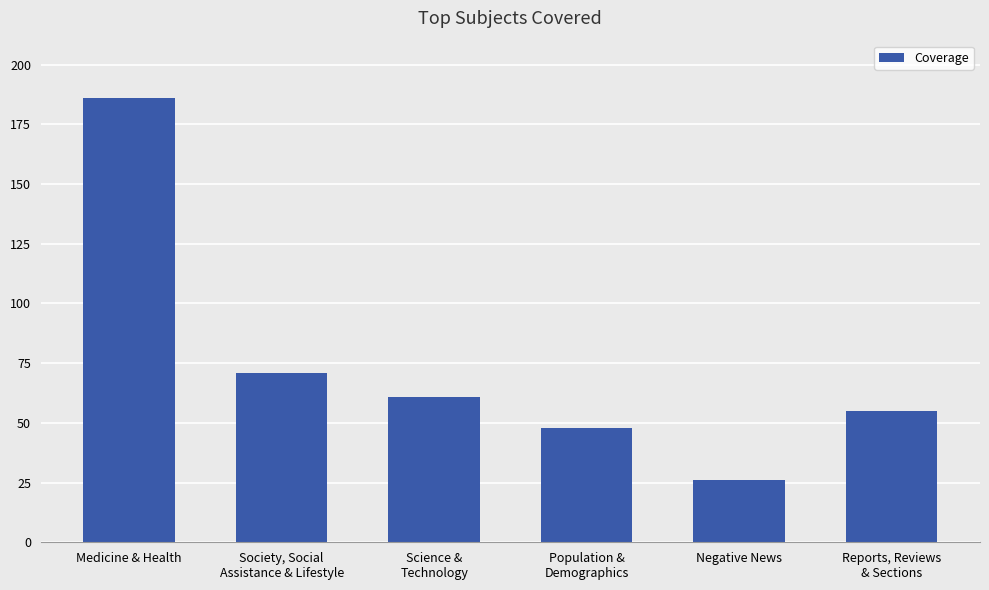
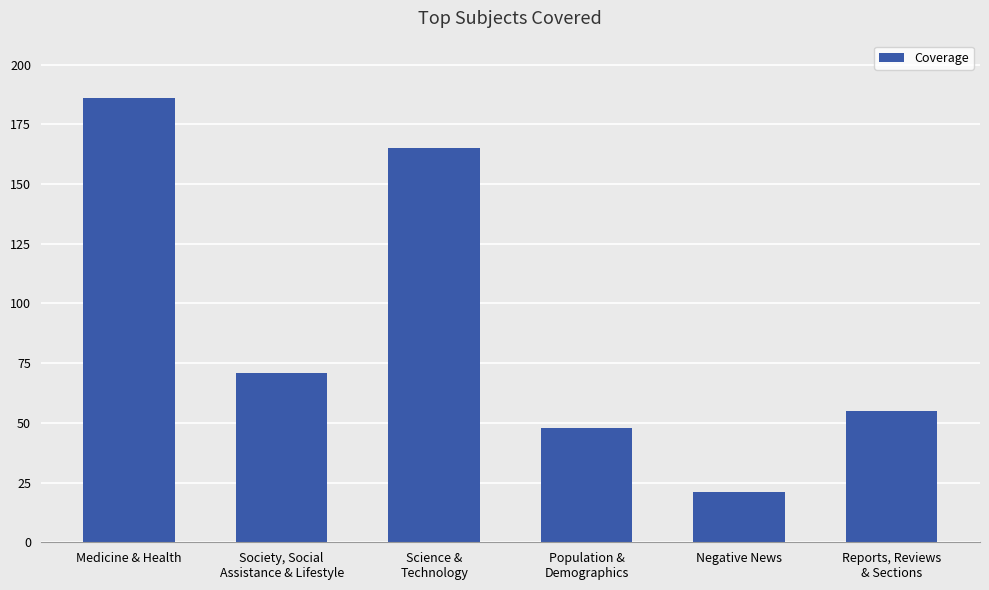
Science & Technology: 61 -> 165
Negative News: 26 -> 21
